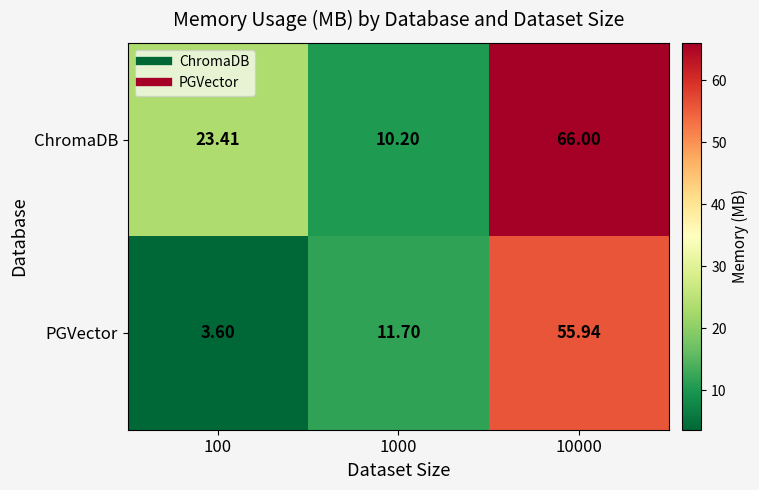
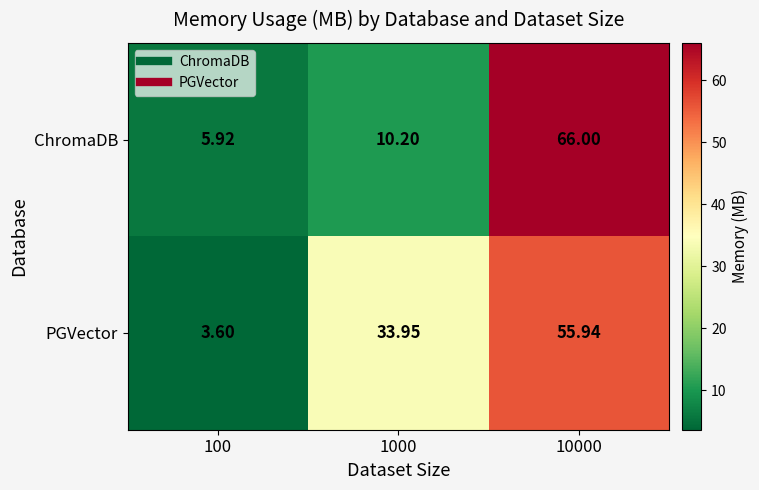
ChromaDB, 100: 23.41 -> 5.92
PGVector, 1000: 11.70 -> 33.95
